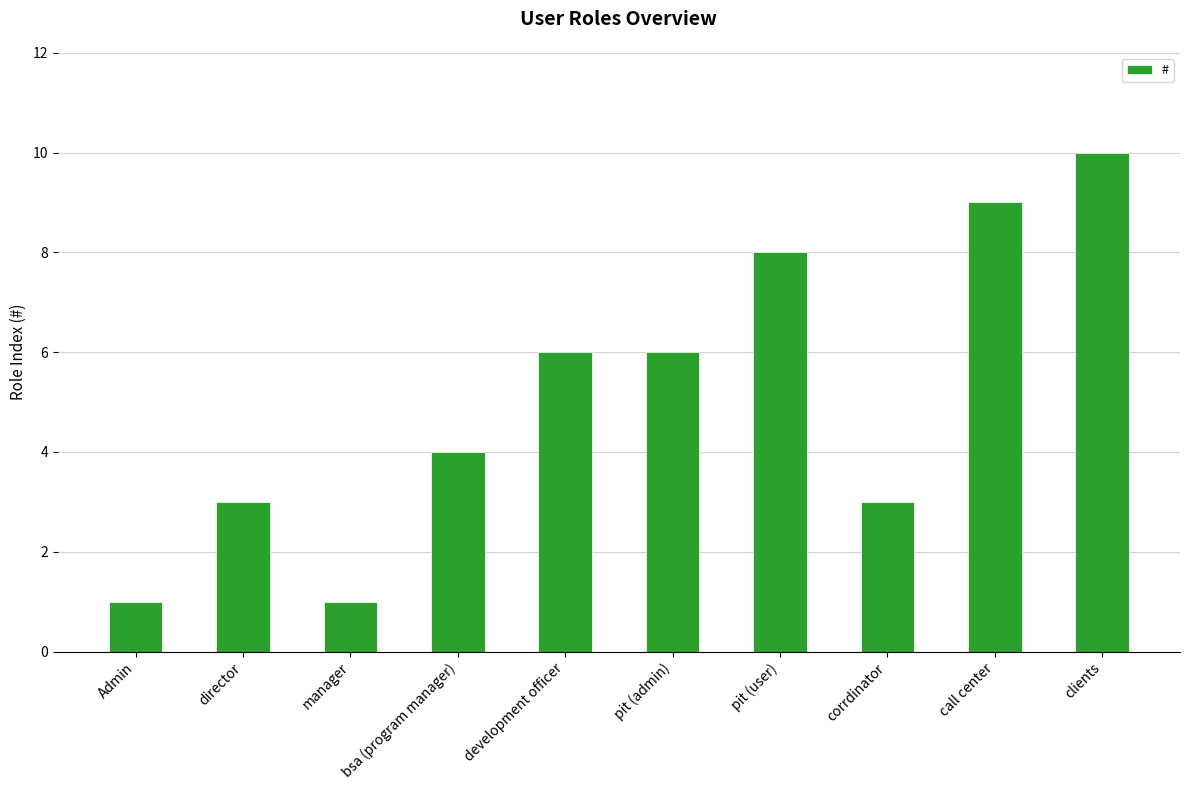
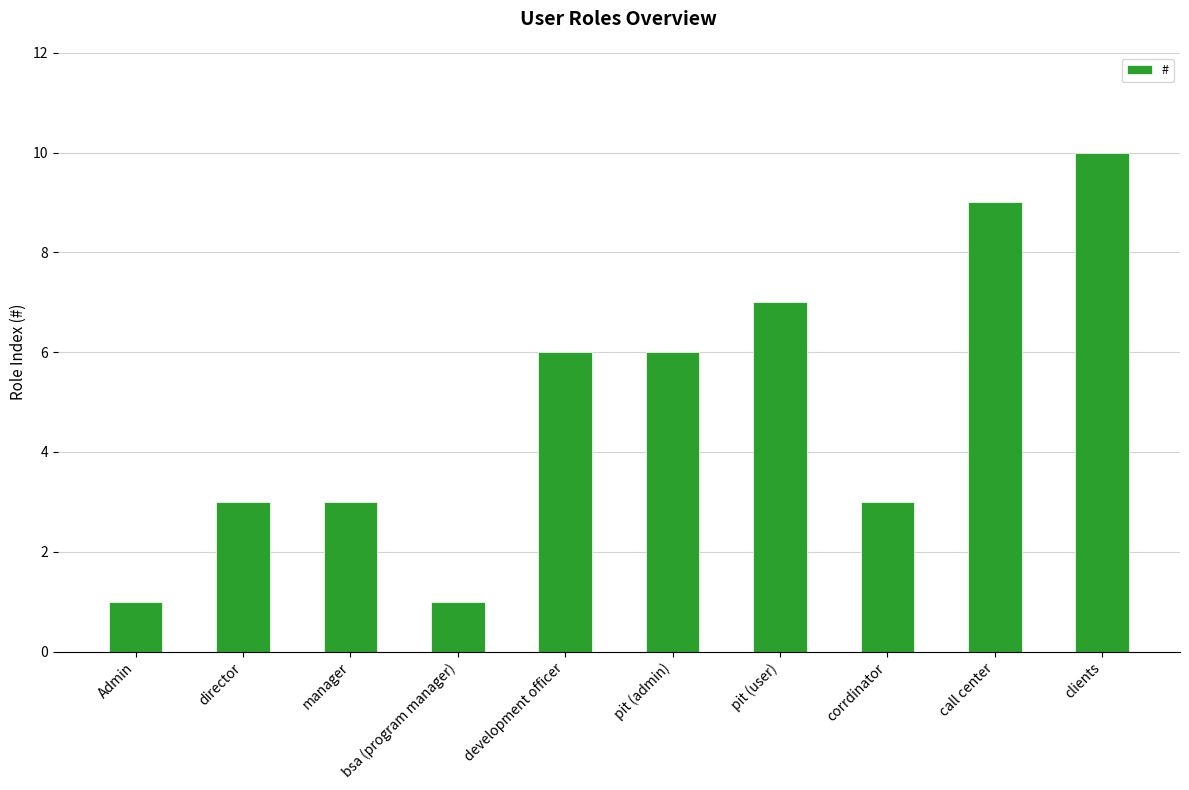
manager: 1 -> 3
bsa (program manager): 4 -> 1
pit (user): 8 -> 7
